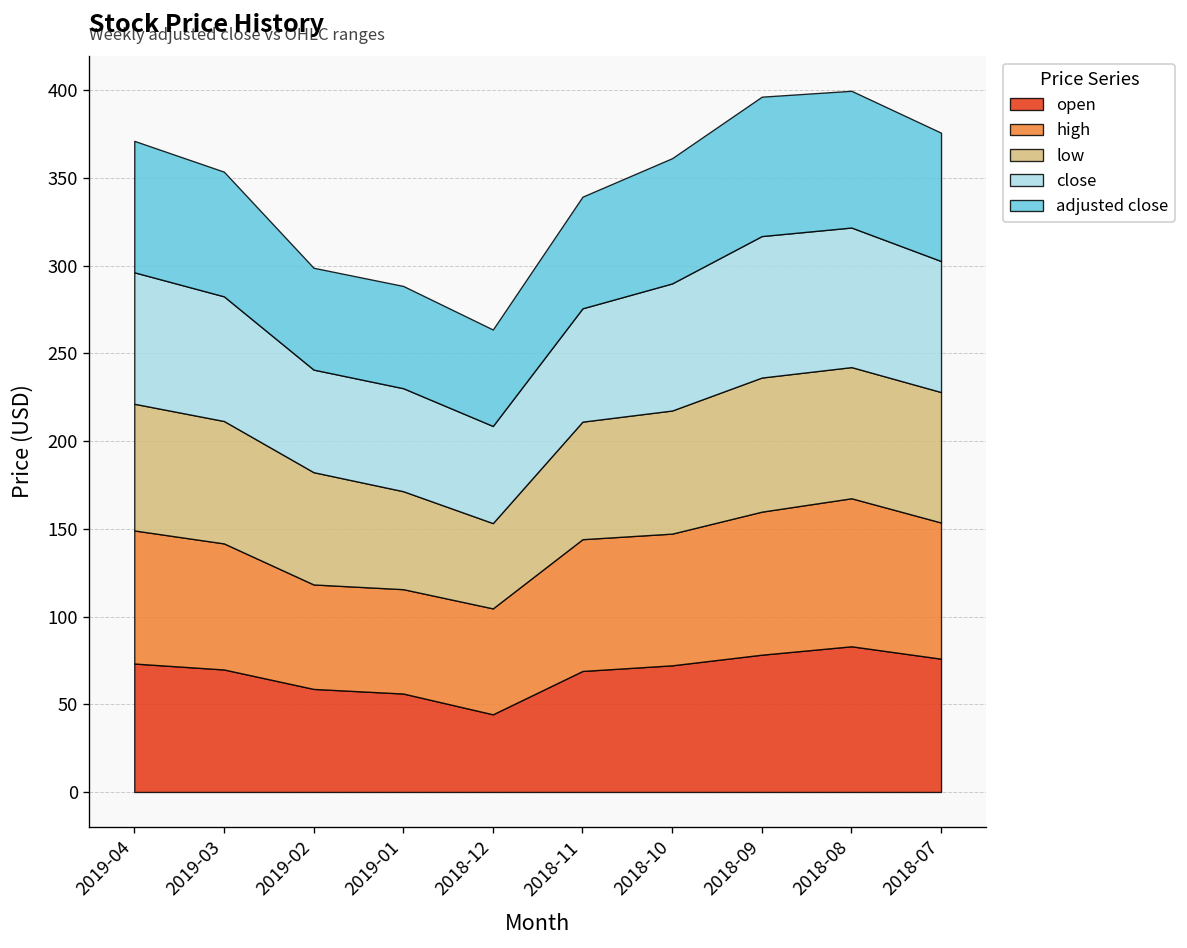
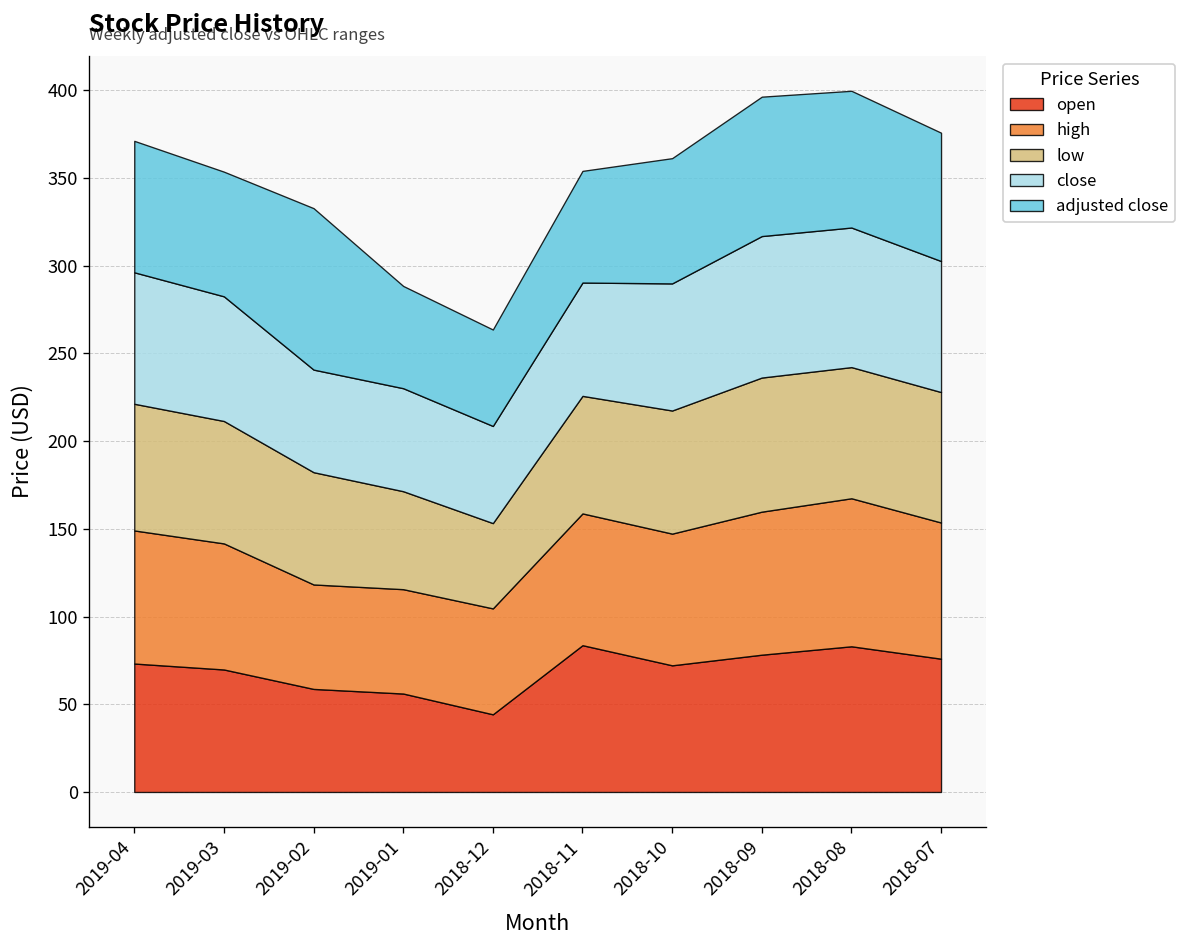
adjusted close, 2019-02: 58 -> 92
open, 2018-11: 69 -> 84
